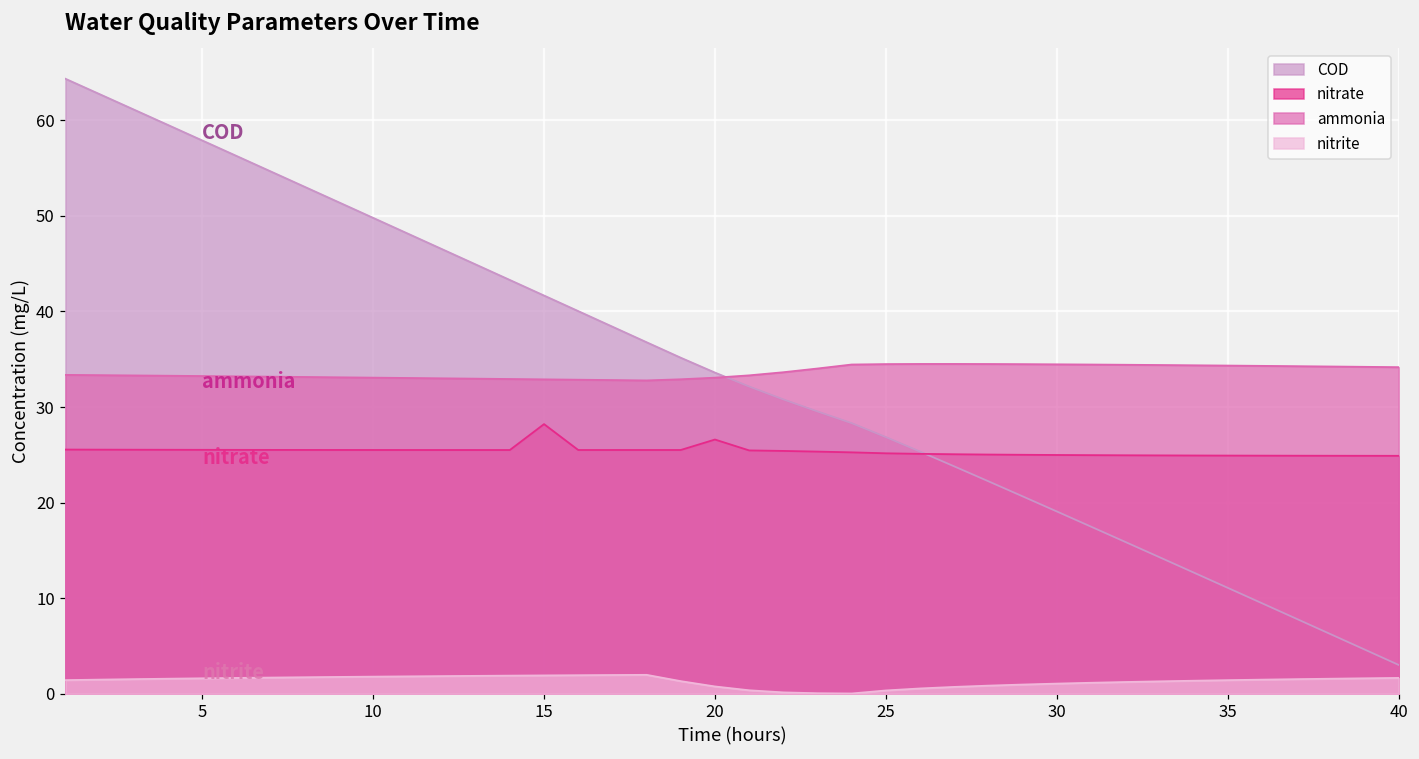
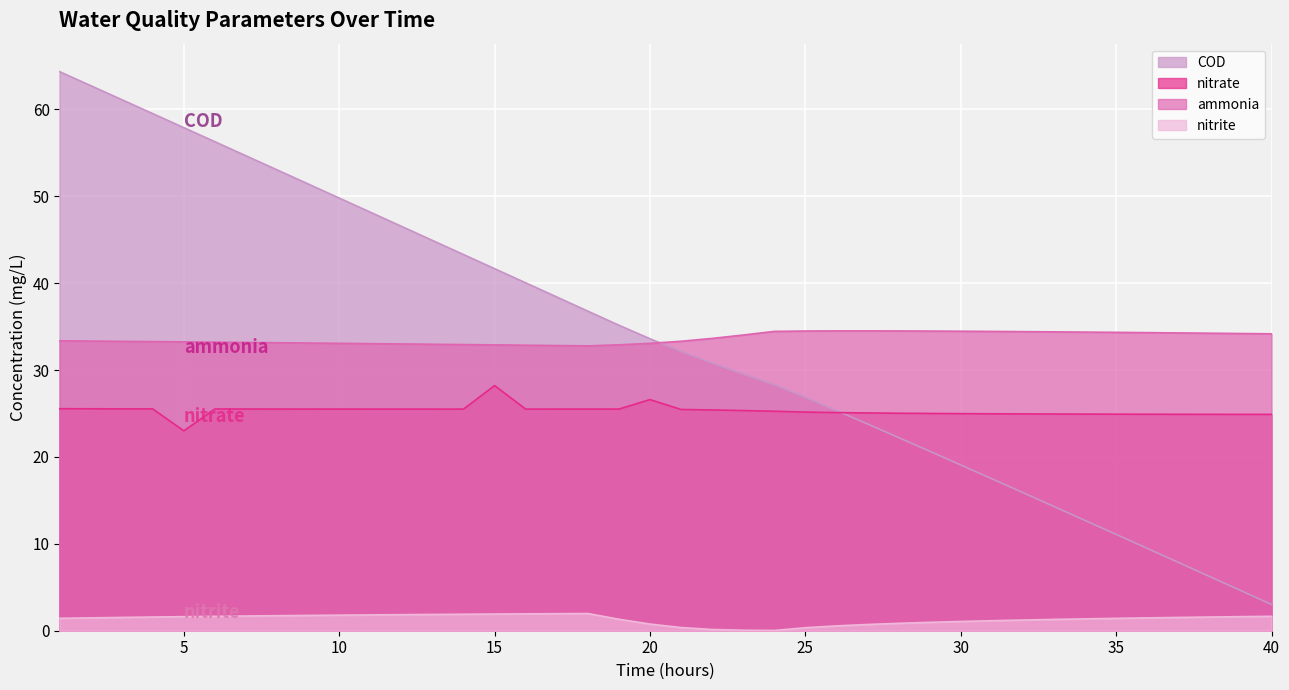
nitrate, 5: 26 -> 23
